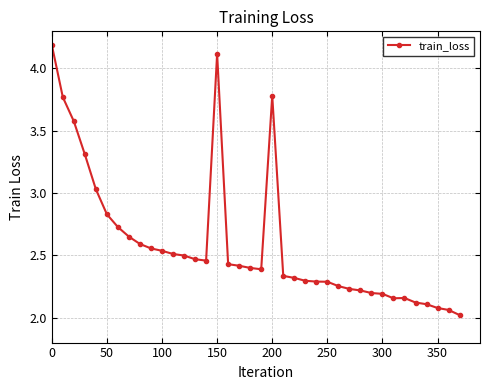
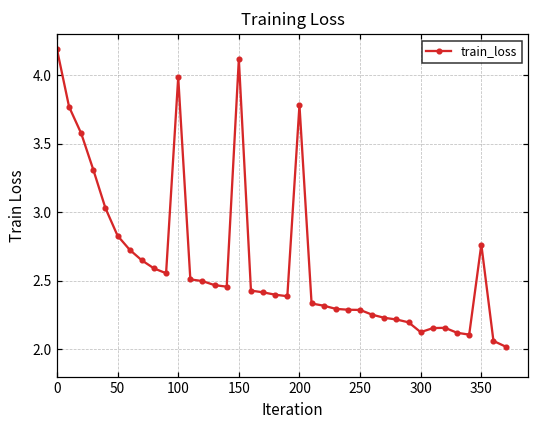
100: 2.54 -> 3.98
300: 2.19 -> 2.13
350: 2.08 -> 2.76
